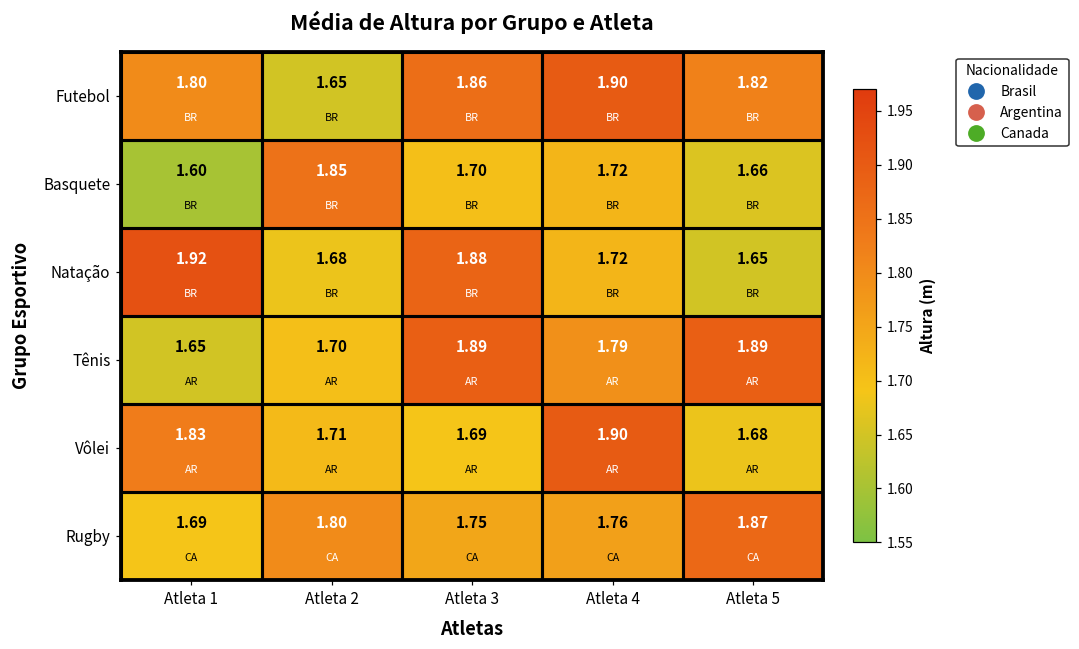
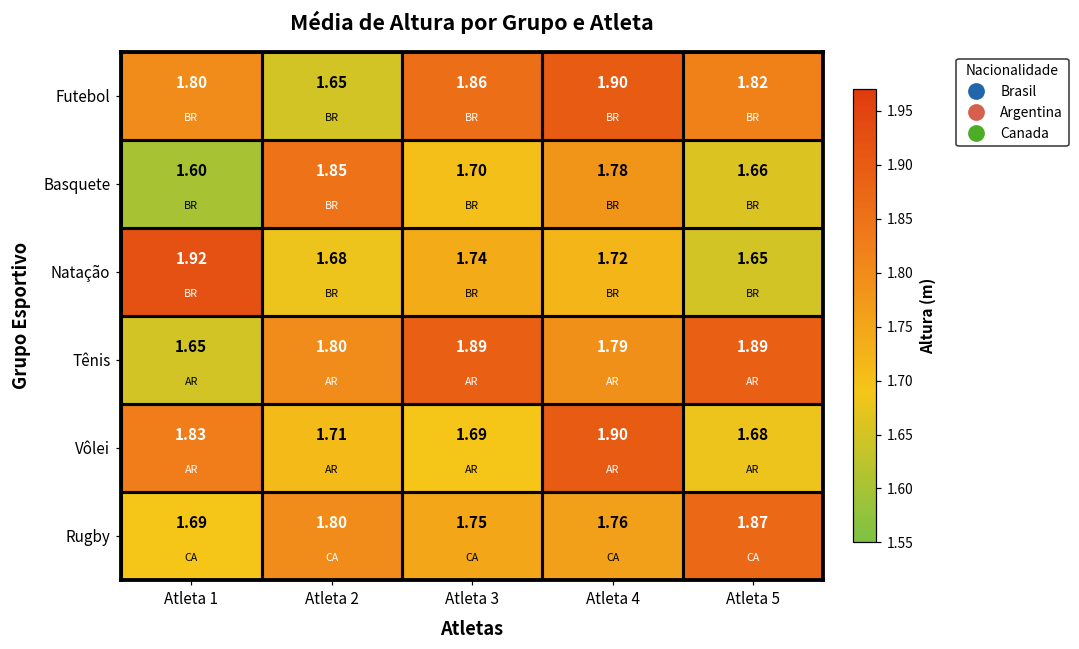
Basquete, Atleta 4: 1.72 -> 1.78
Natação, Atleta 3: 1.88 -> 1.74
Tênis, Atleta 2: 1.70 -> 1.80
